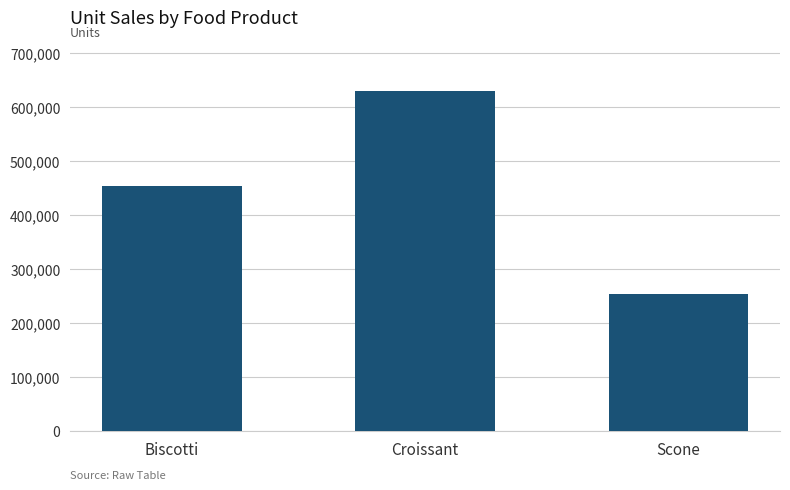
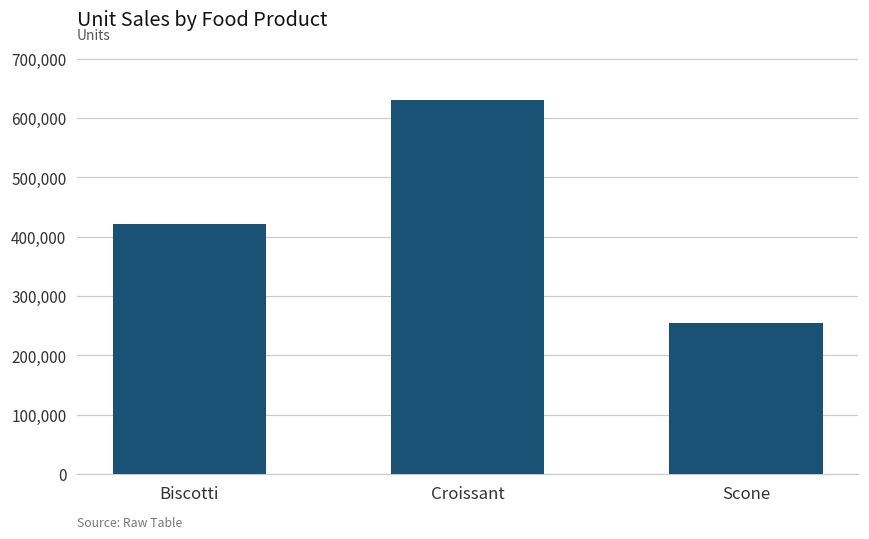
Biscotti: 450,000 -> 420,000
